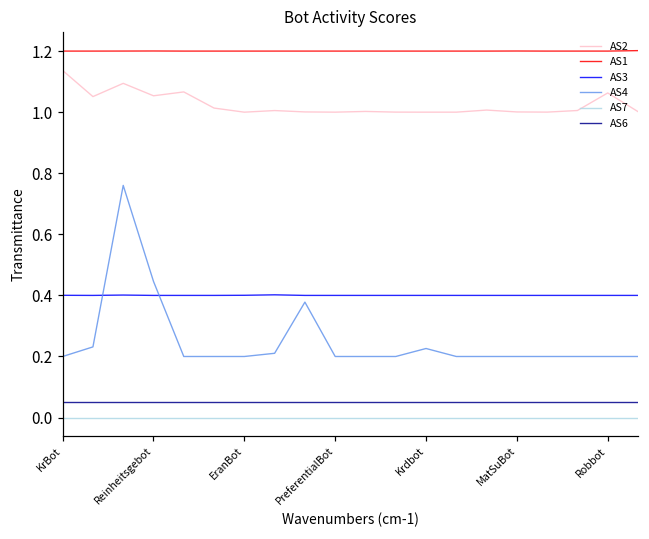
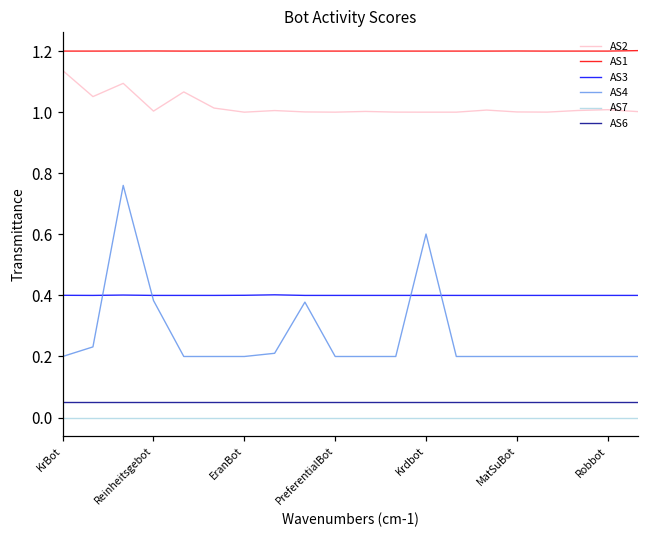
AS2, Reinheitsgebot: 1.05 -> 1.00
AS4, Reinheitsgebot: 0.45 -> 0.38
AS4, Krdbot: 0.23 -> 0.60
AS2, Robbot: 1.06 -> 1.01
